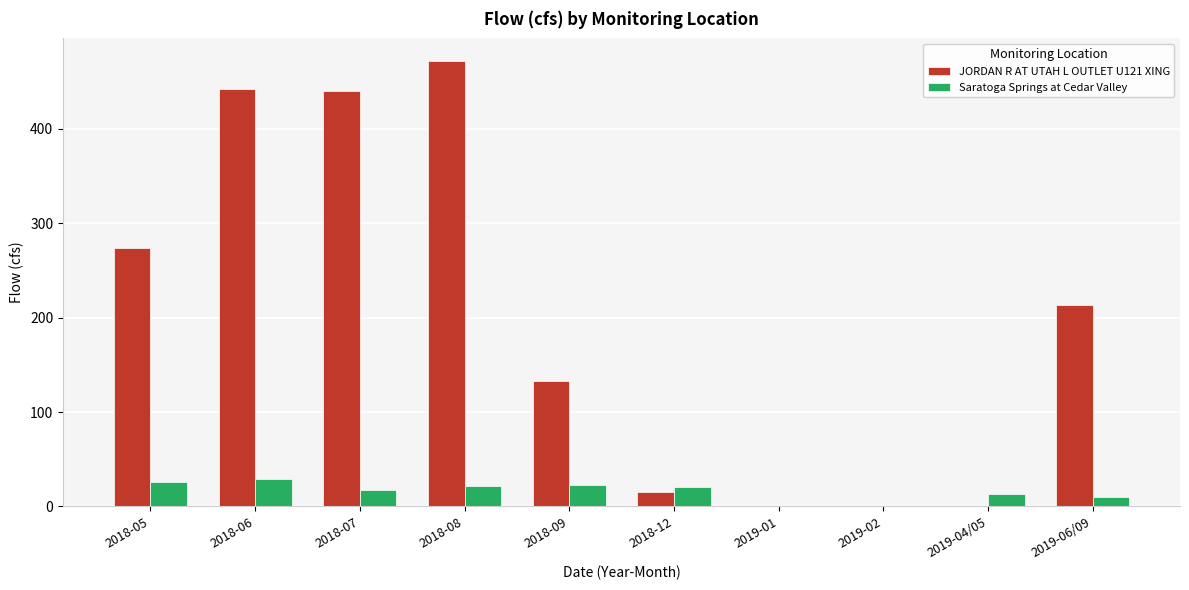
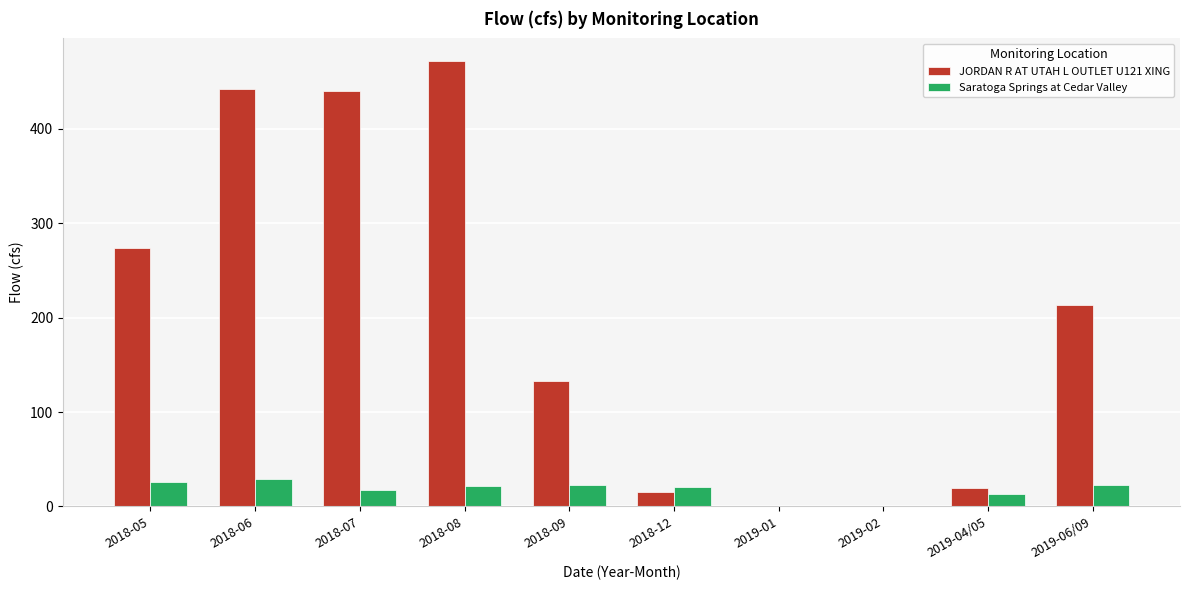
JORDAN R AT UTAH L OUTLET U121 XING, 2019-04/05: 0 -> 20
Saratoga Springs at Cedar Valley, 2019-06/09: 10 -> 20
